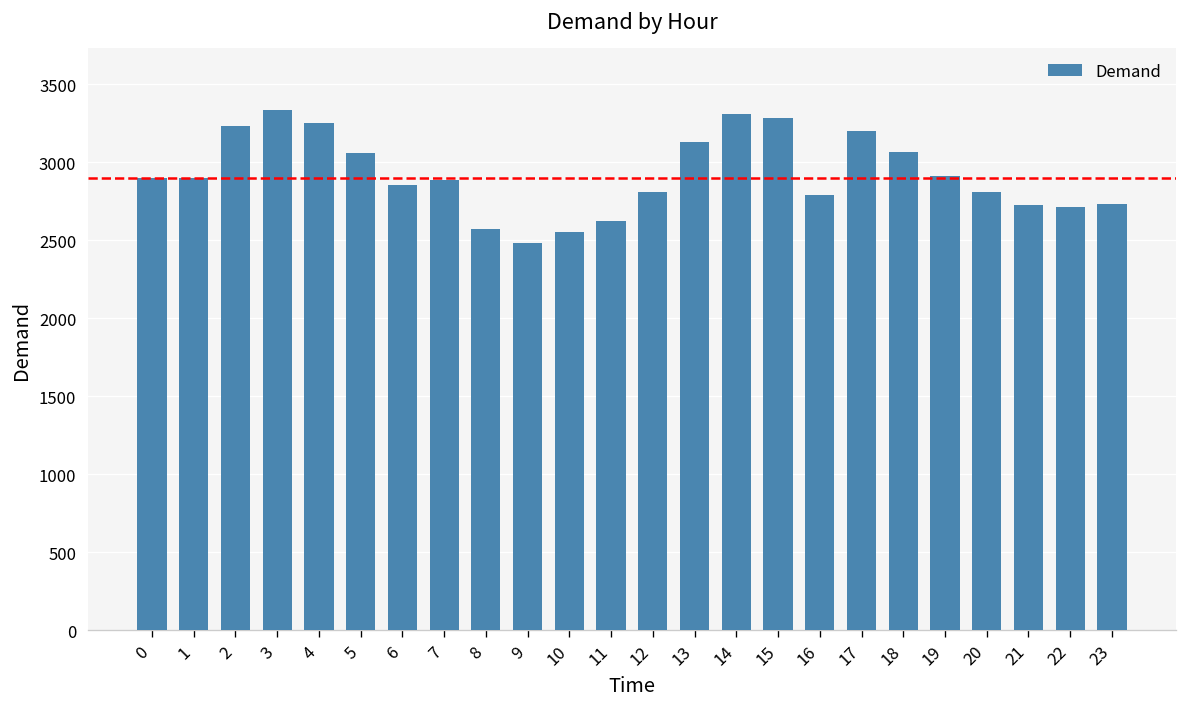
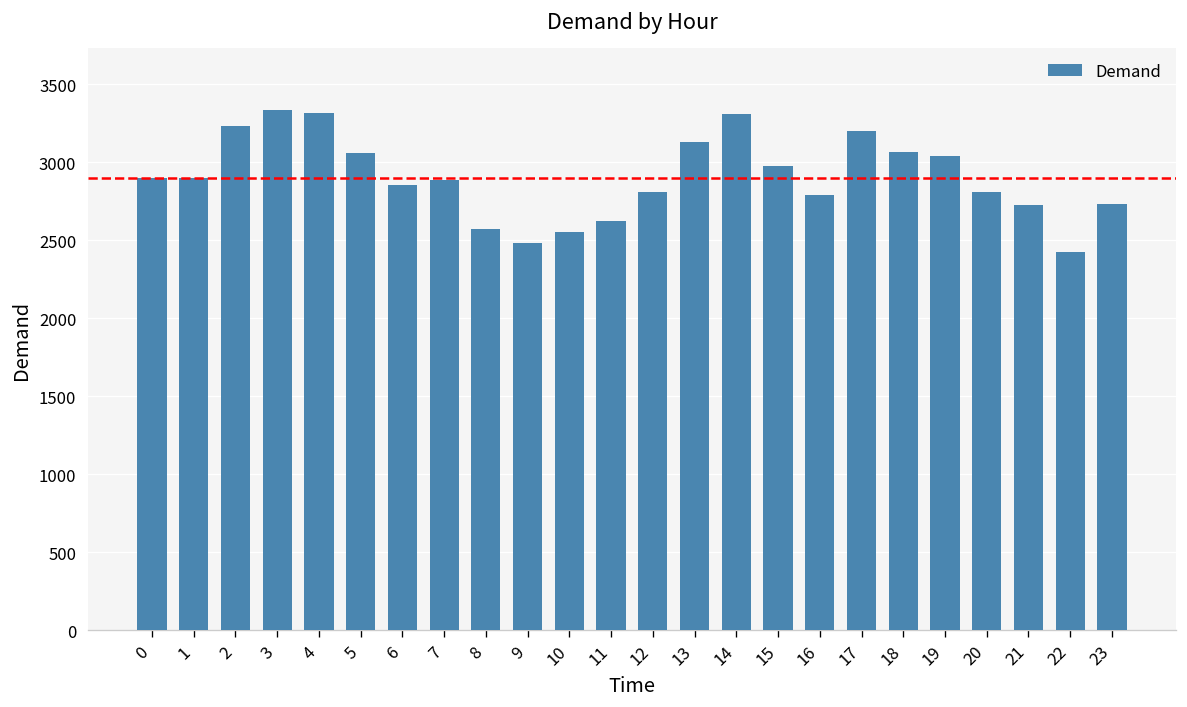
4: 3250 -> 3320
15: 3290 -> 2970
19: 2910 -> 3040
22: 2720 -> 2420
